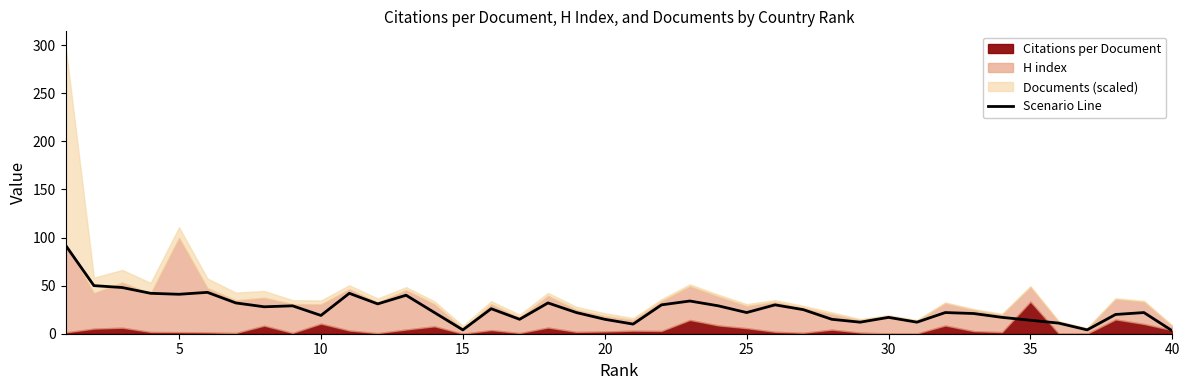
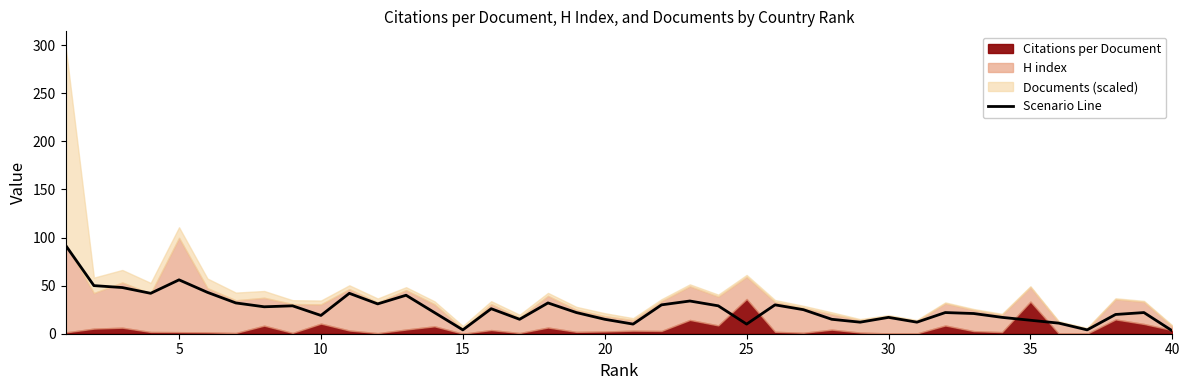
Scenario Line, 5: 40 -> 60
Scenario Line, 25: 20 -> 10
Citations per Document, 25: 10 -> 40
